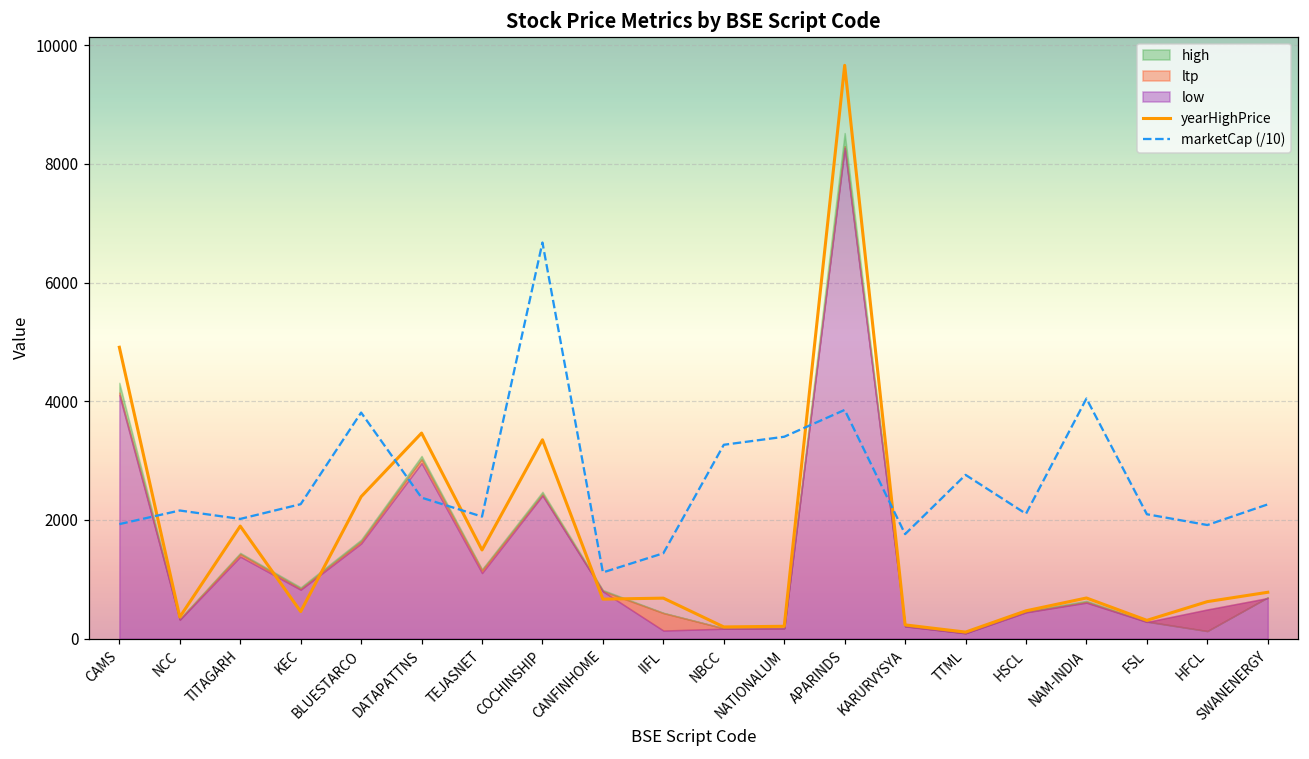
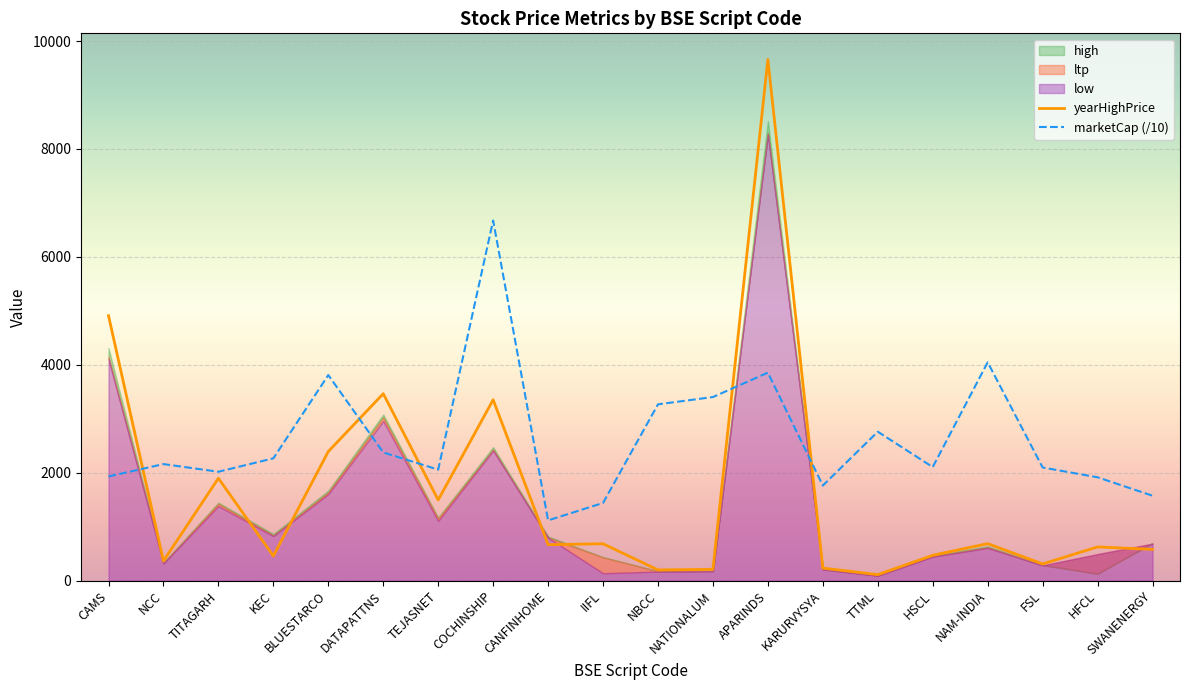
yearHighPrice, SWANENERGY: 800 -> 600
marketCap (/10), SWANENERGY: 2300 -> 1600
